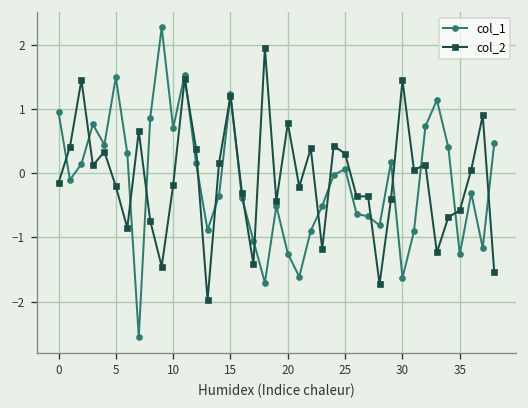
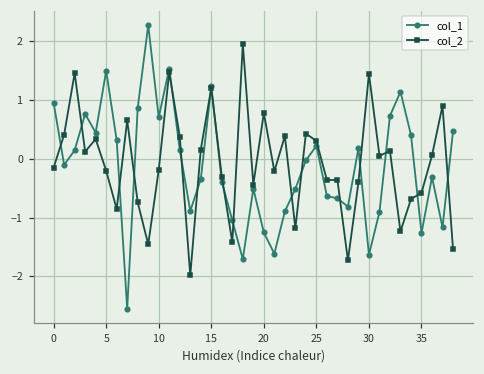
col_1, 25: 0.1 -> 0.2
